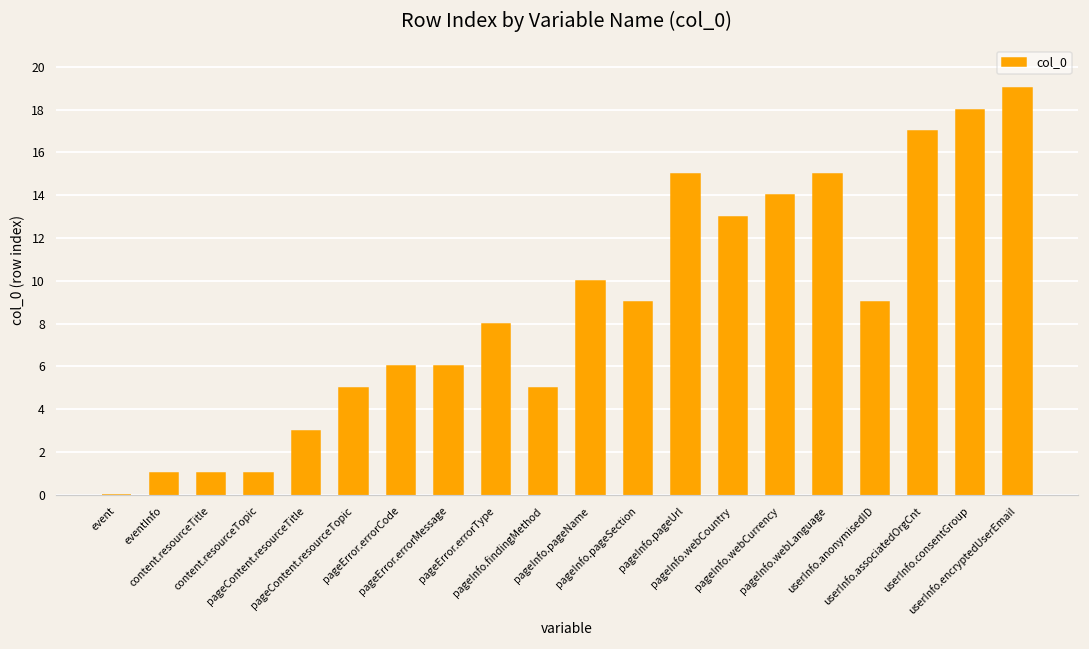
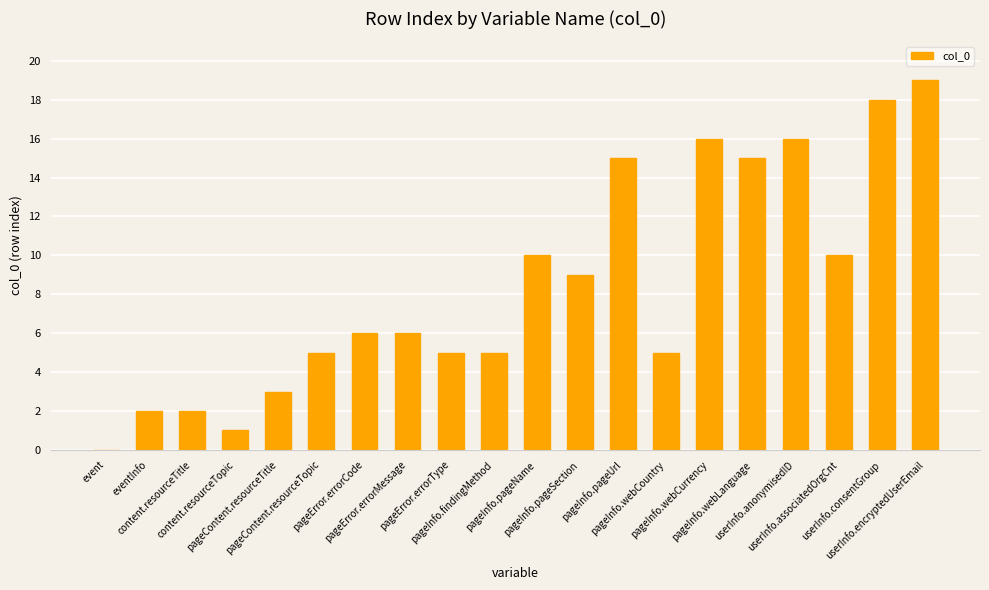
eventInfo: 1 -> 2
content.resourceTitle: 1 -> 2
pageError.errorType: 8 -> 5
pageInfo.webCountry: 13 -> 5
pageInfo.webCurrency: 14 -> 16
userInfo.anonymisedID: 9 -> 16
userInfo.associatedOrgCnt: 17 -> 10
